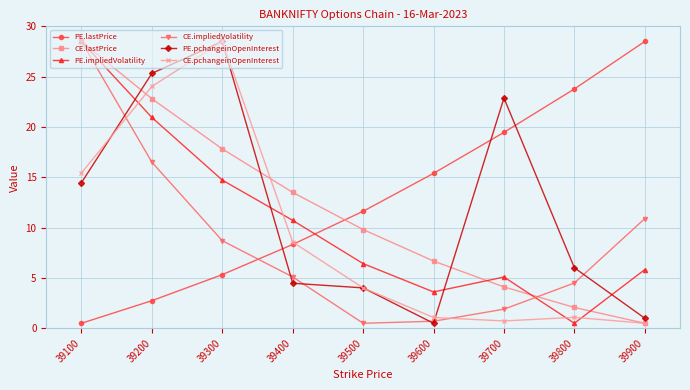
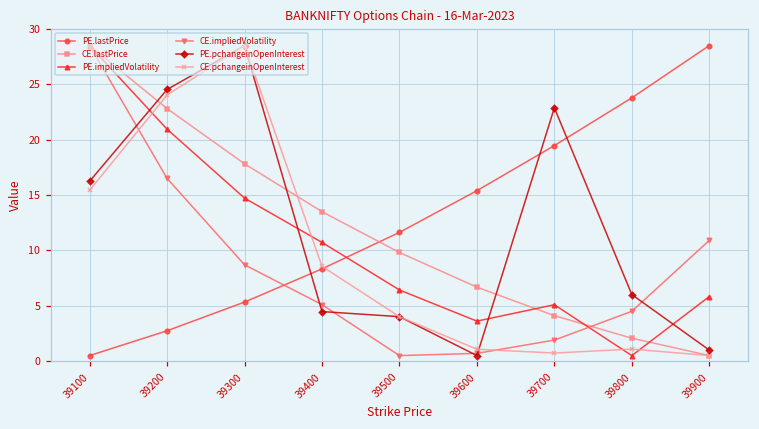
PE.pchangeinOpenInterest, 39100: 14.5 -> 16.2
PE.pchangeinOpenInterest, 39200: 25.3 -> 24.5
